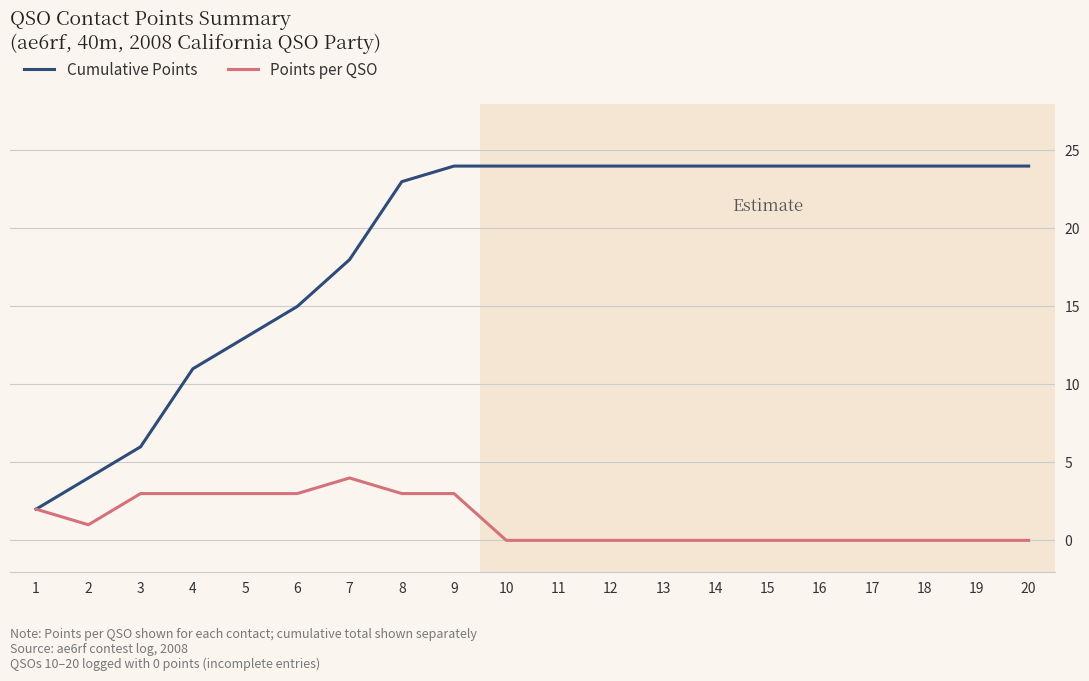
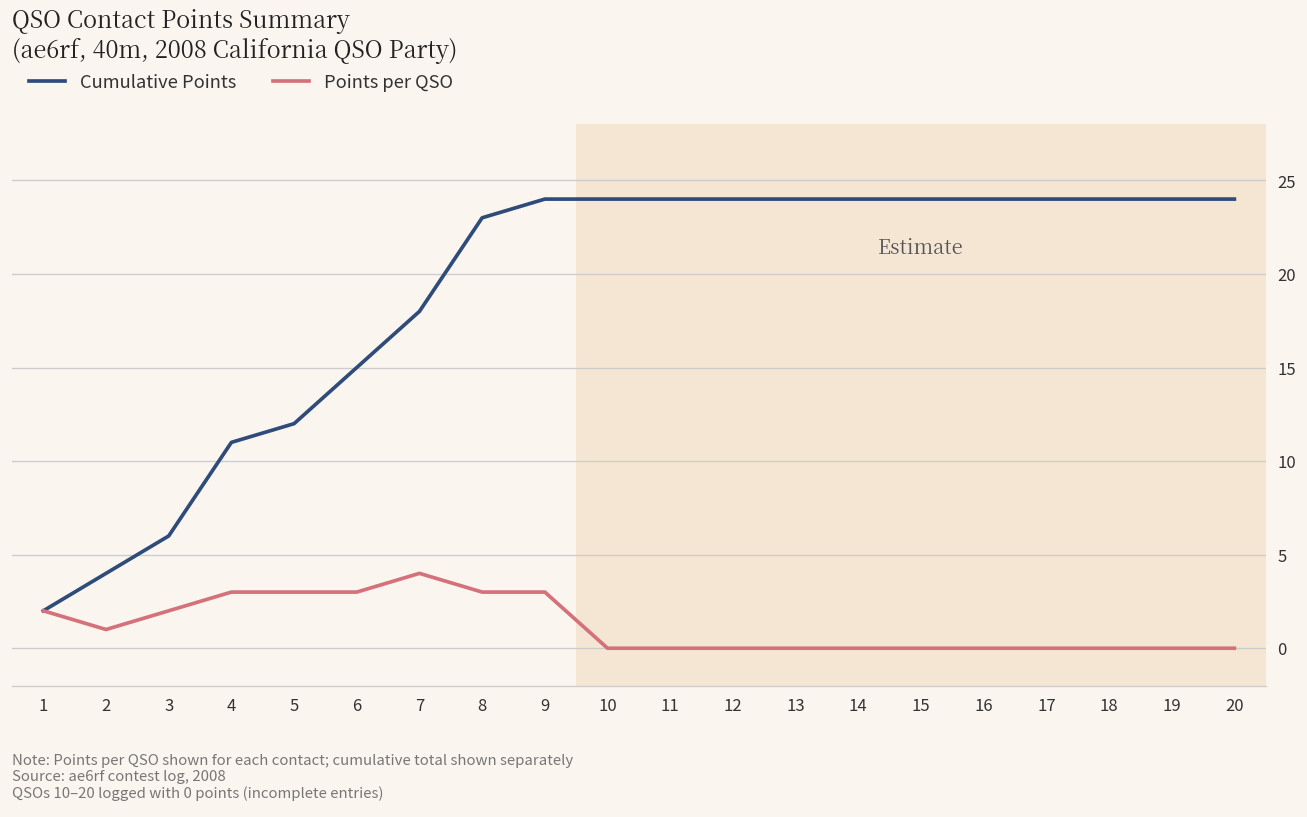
Points per QSO, 3: 3 -> 2
Cumulative Points, 5: 13 -> 12
